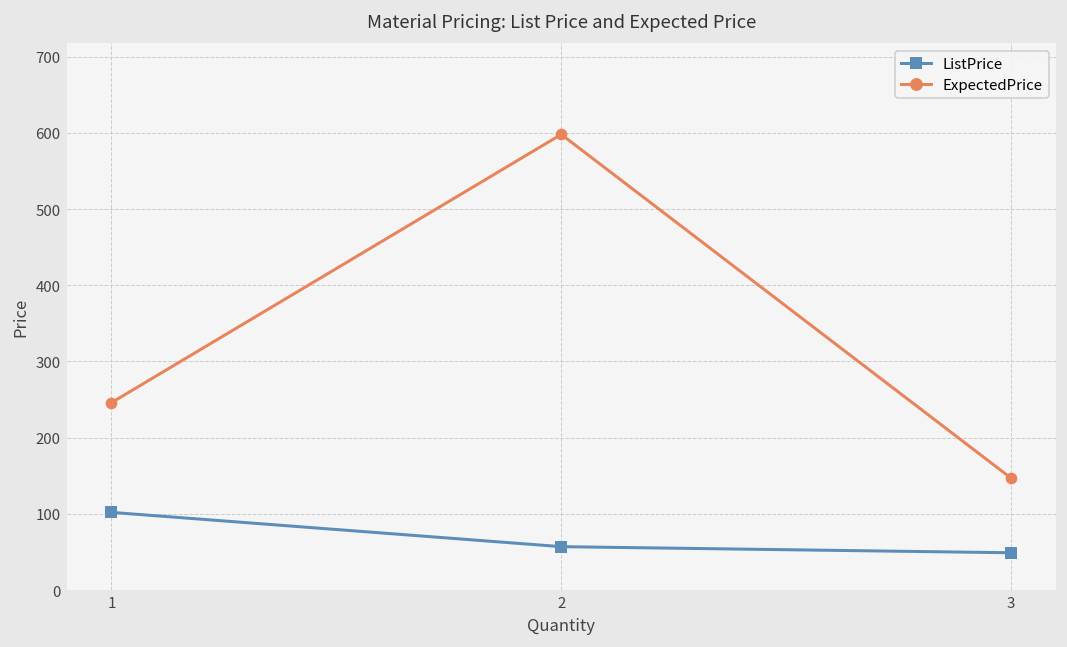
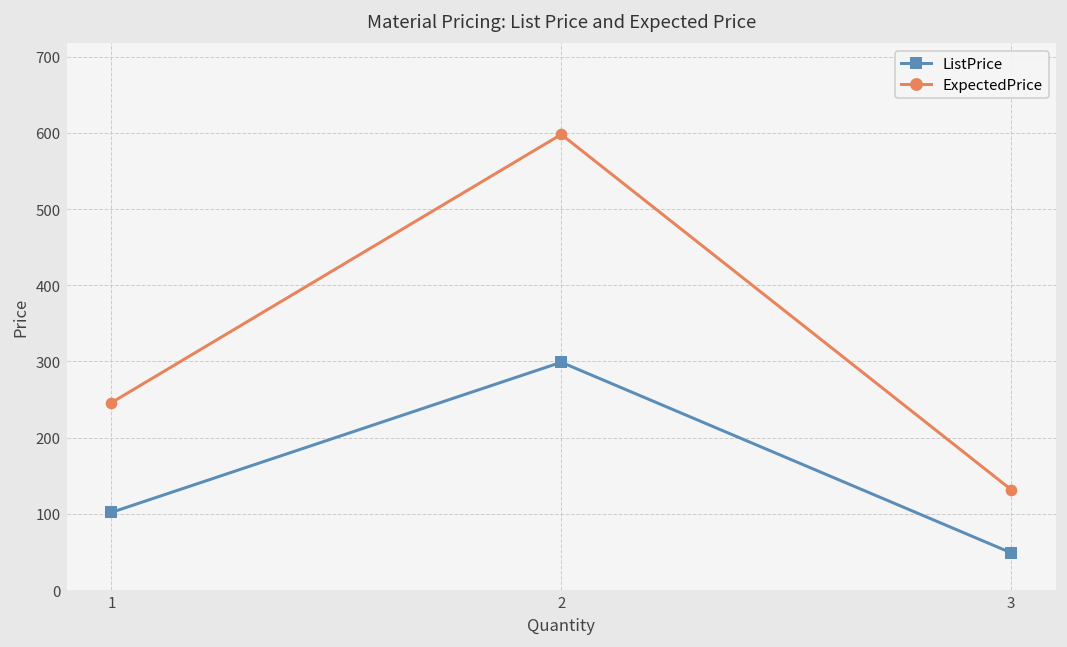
ListPrice, 2: 60 -> 300
ExpectedPrice, 3: 150 -> 130
